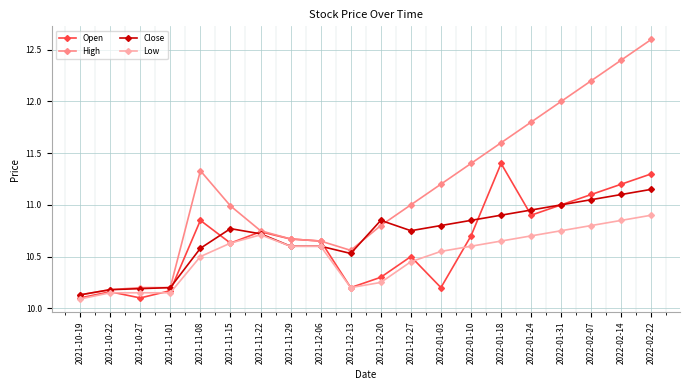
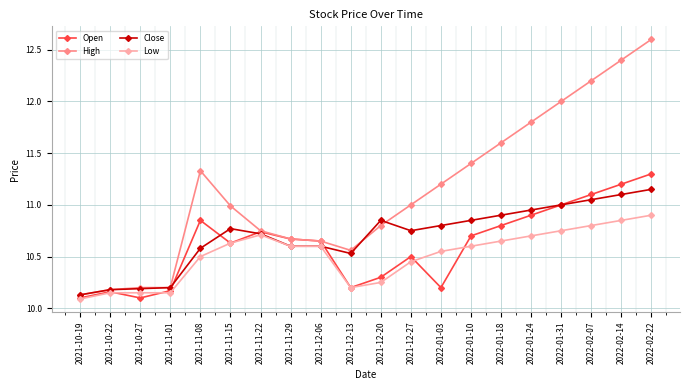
Open, 2022-01-18: 11.4 -> 10.8
